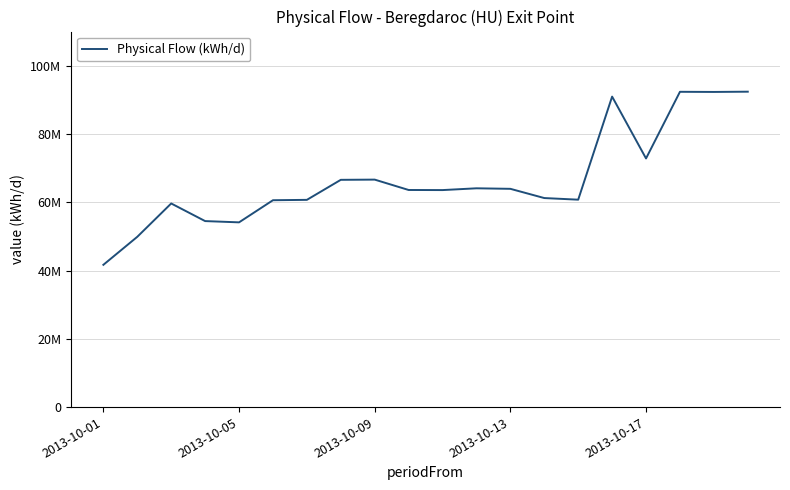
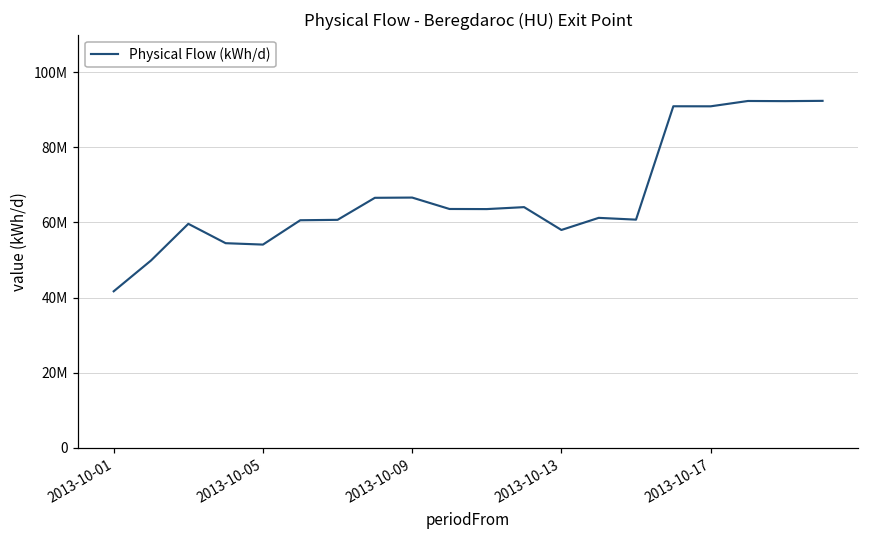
2013-10-13: 64000000 -> 58000000
2013-10-17: 73000000 -> 91000000
